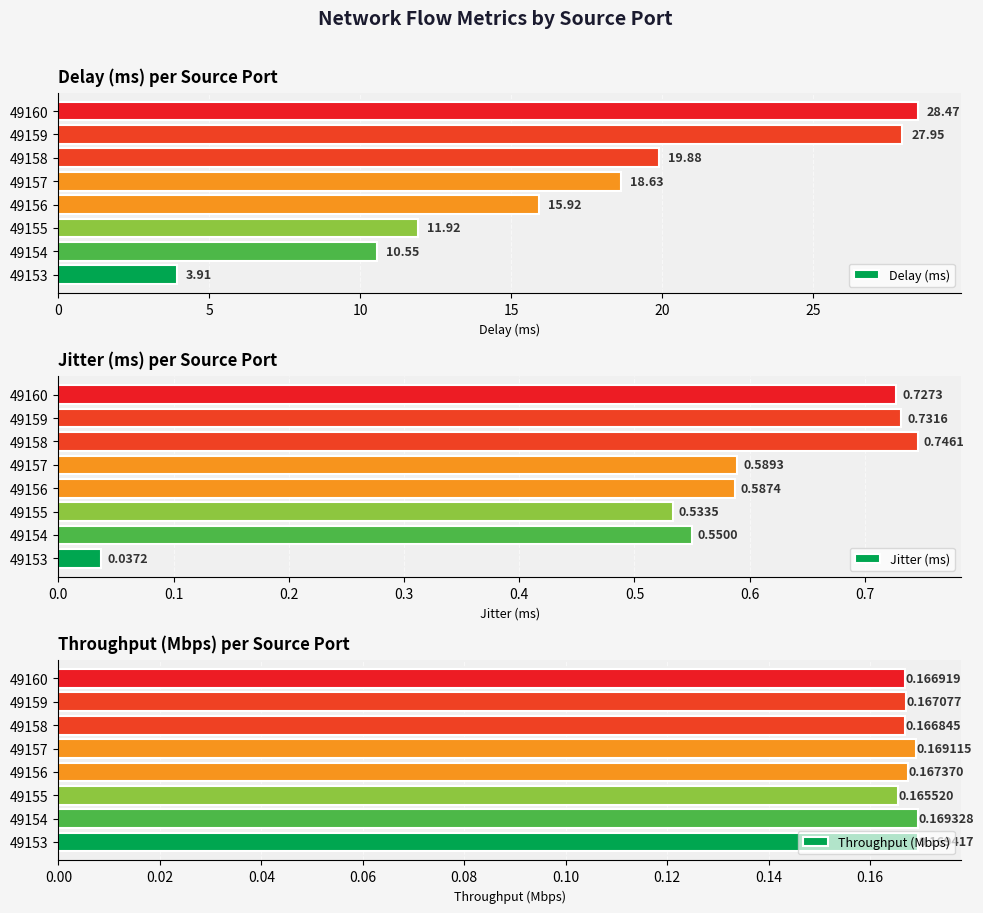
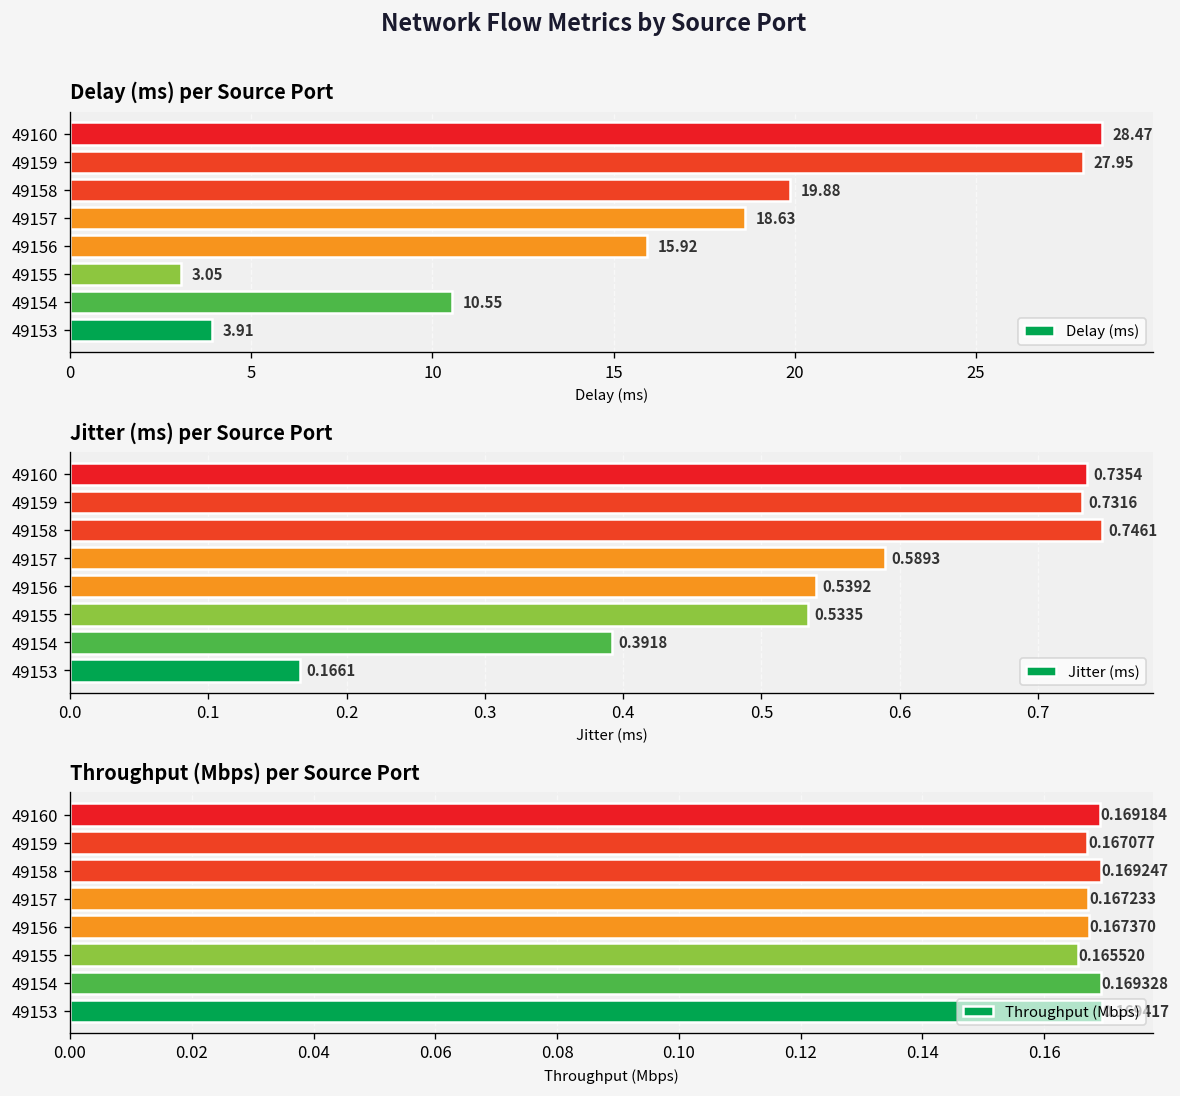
Delay (ms) per Source Port, 49155: 11.92 -> 3.05
Jitter (ms) per Source Port, 49160: 0.7273 -> 0.7354
Jitter (ms) per Source Port, 49156: 0.5874 -> 0.5392
Jitter (ms) per Source Port, 49154: 0.5500 -> 0.3918
Jitter (ms) per Source Port, 49153: 0.0372 -> 0.1661
Throughput (Mbps) per Source Port, 49160: 0.166919 -> 0.169184
Throughput (Mbps) per Source Port, 49158: 0.166845 -> 0.169247
Throughput (Mbps) per Source Port, 49157: 0.169115 -> 0.167233
